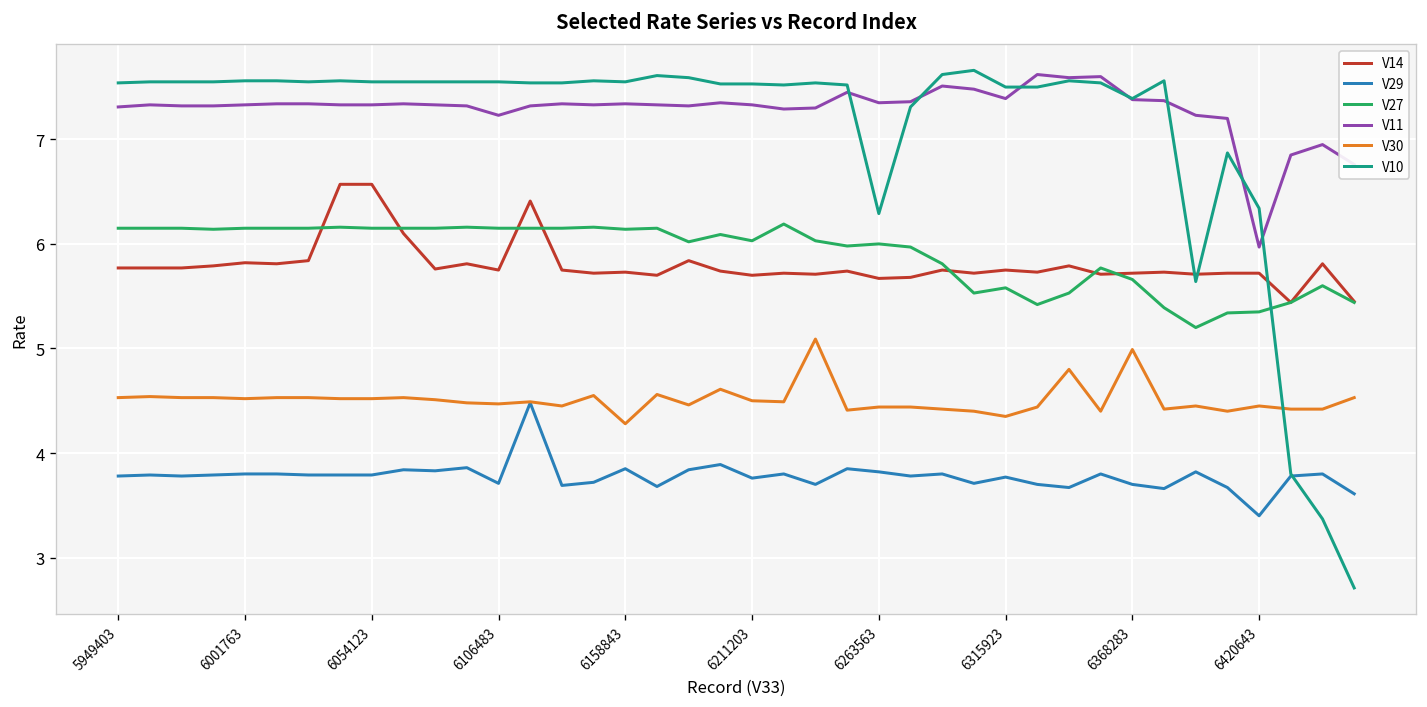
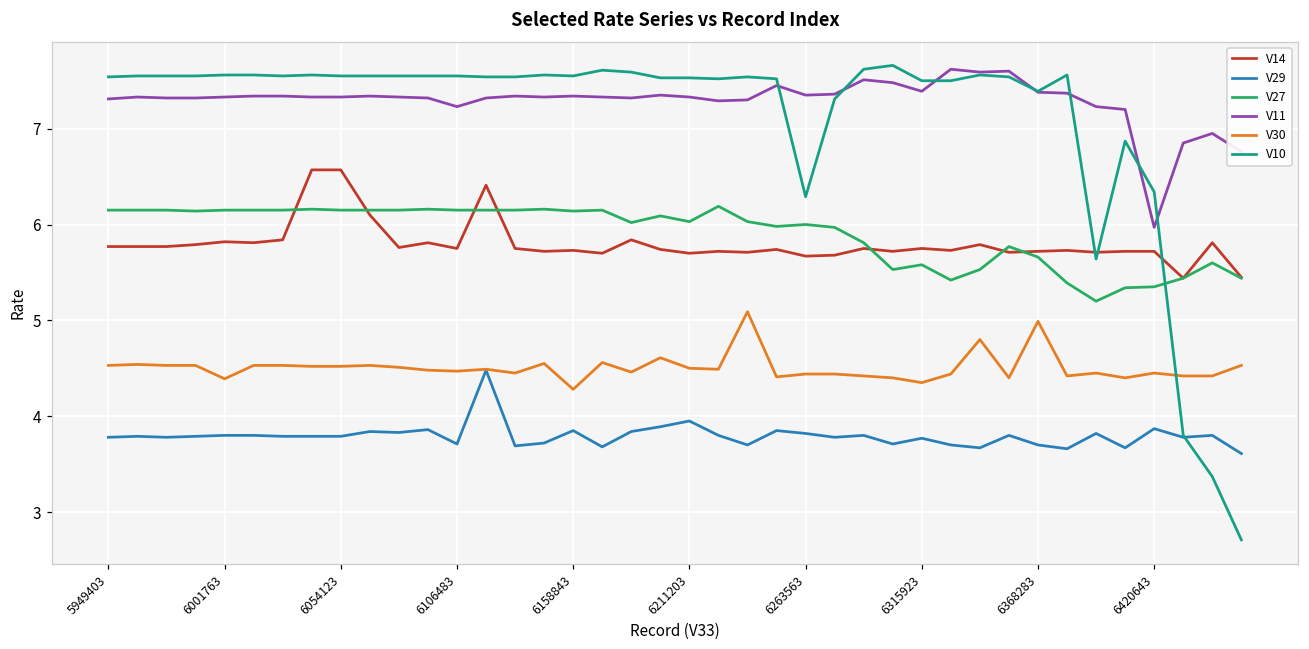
V30, 6001763: 4.5 -> 4.4
V29, 6211203: 3.8 -> 4.0
V29, 6420643: 3.4 -> 3.9
